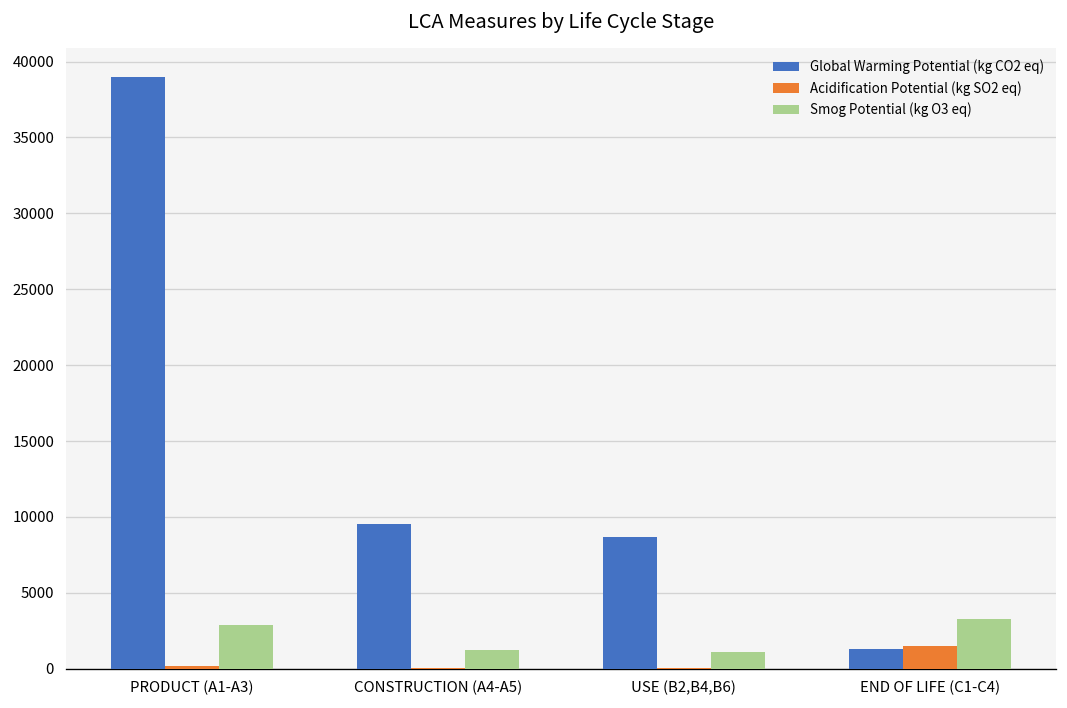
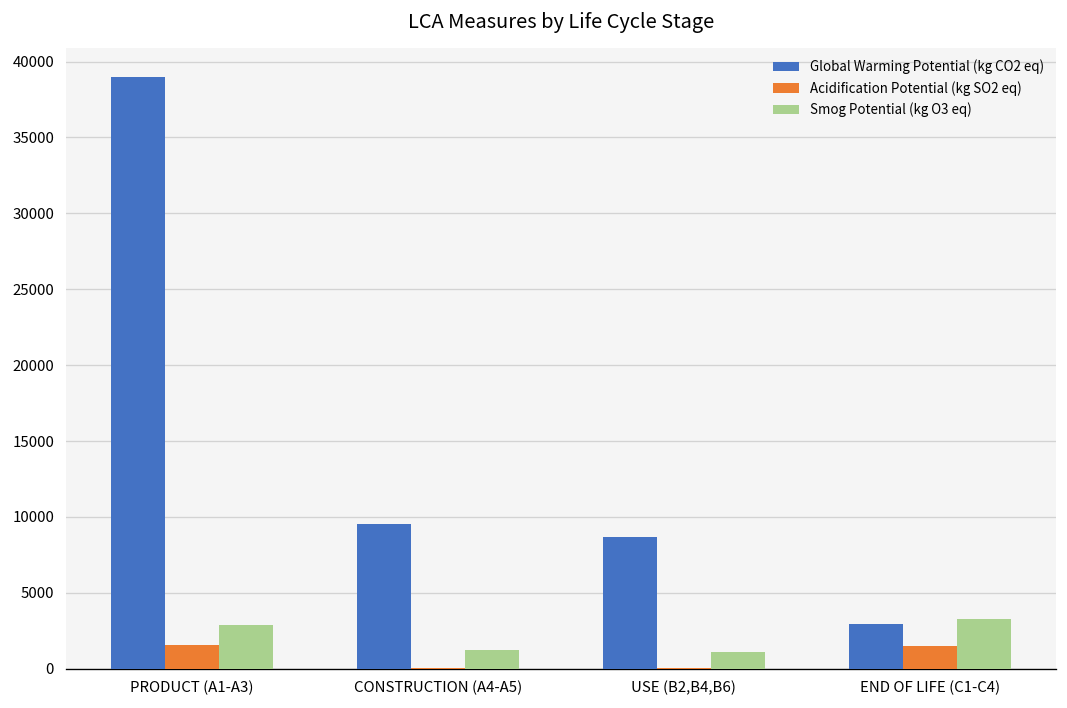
Acidification Potential (kg SO2 eq), PRODUCT (A1-A3): 200 -> 1600
Global Warming Potential (kg CO2 eq), END OF LIFE (C1-C4): 1300 -> 2900
